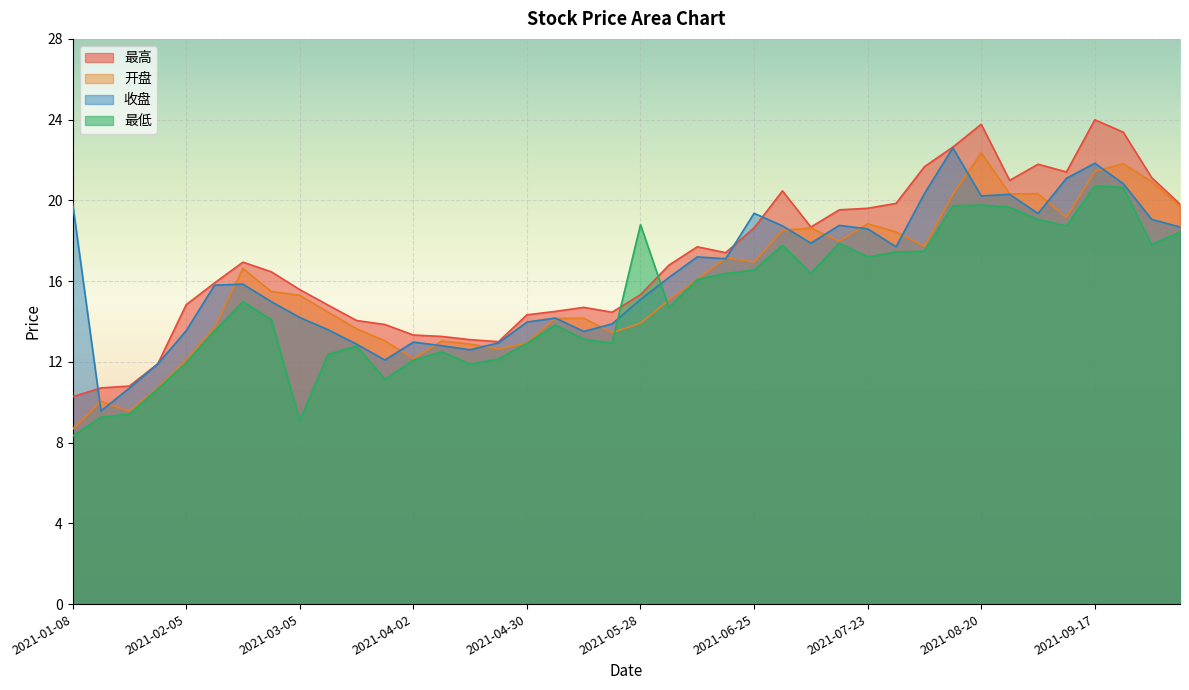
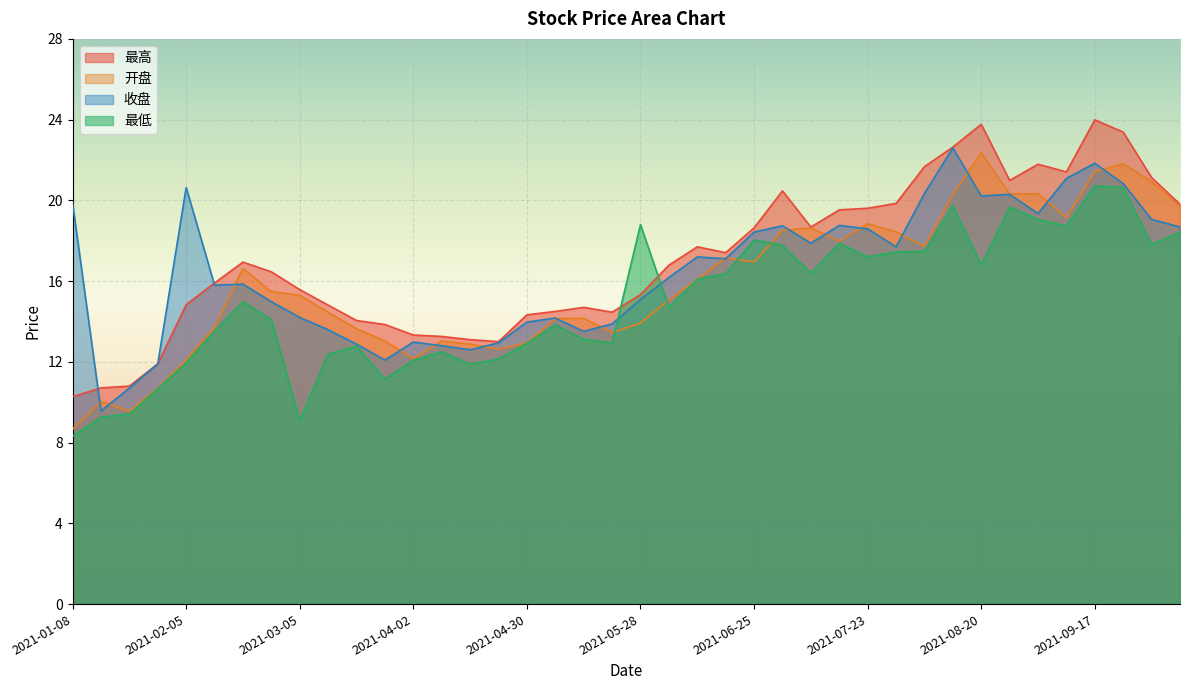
收盘, 2021-02-05: 13.5 -> 20.6
收盘, 2021-06-25: 19.4 -> 18.4
最低, 2021-06-25: 16.6 -> 18.0
最低, 2021-08-20: 19.8 -> 16.8
